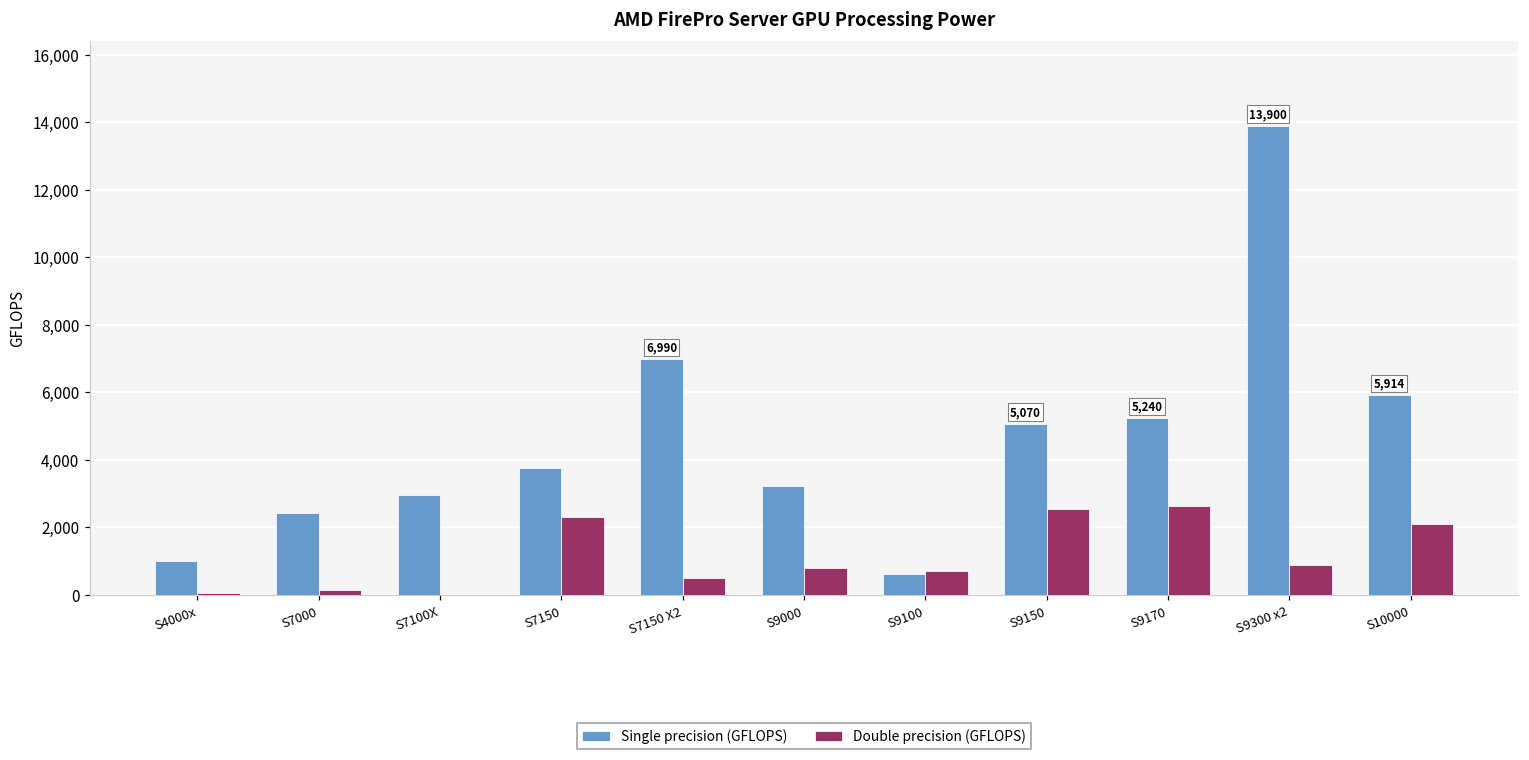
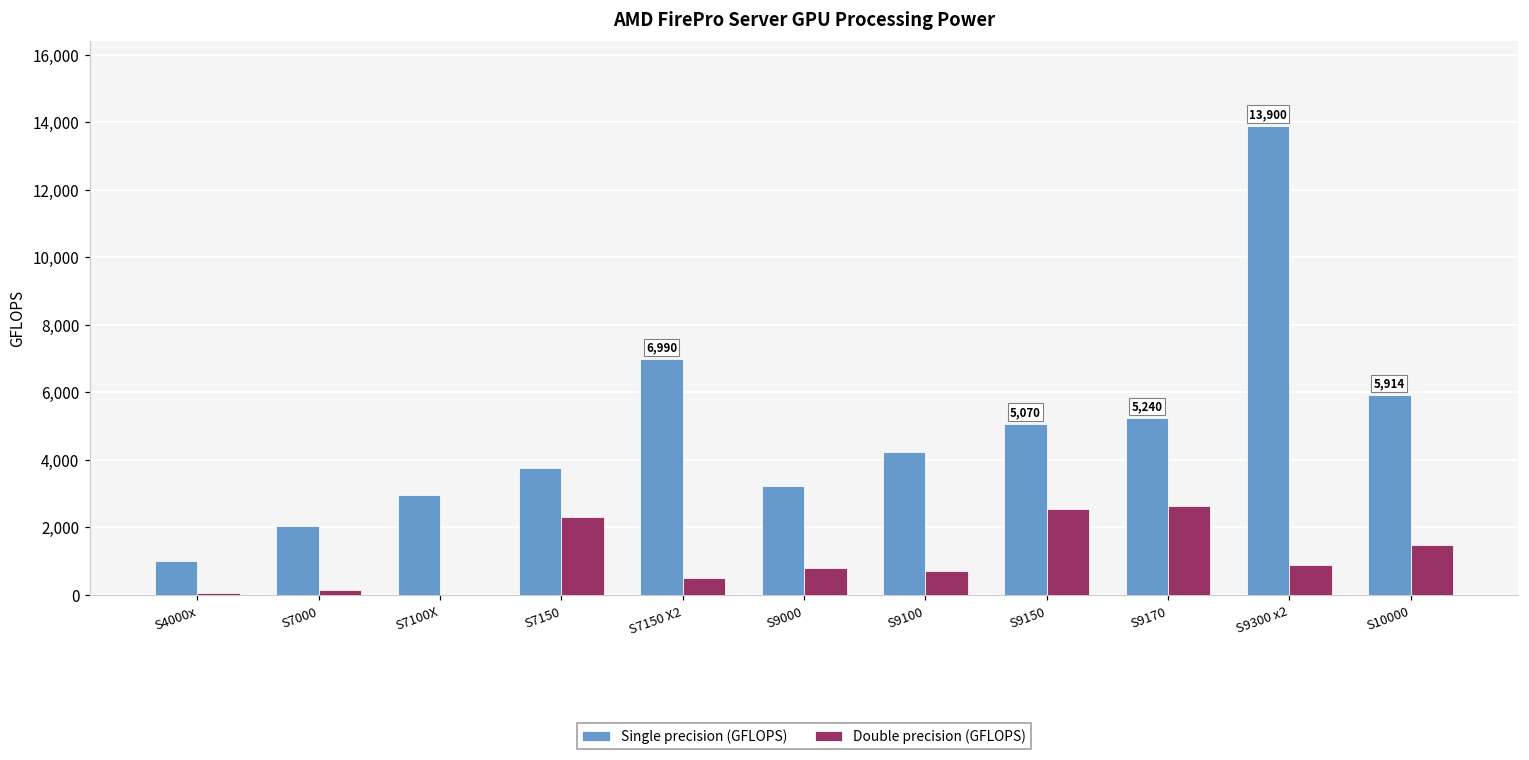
Single precision (GFLOPS), S7000: 2,400 -> 2,000
Single precision (GFLOPS), S9100: 600 -> 4,200
Double precision (GFLOPS), S10000: 2,100 -> 1,500
